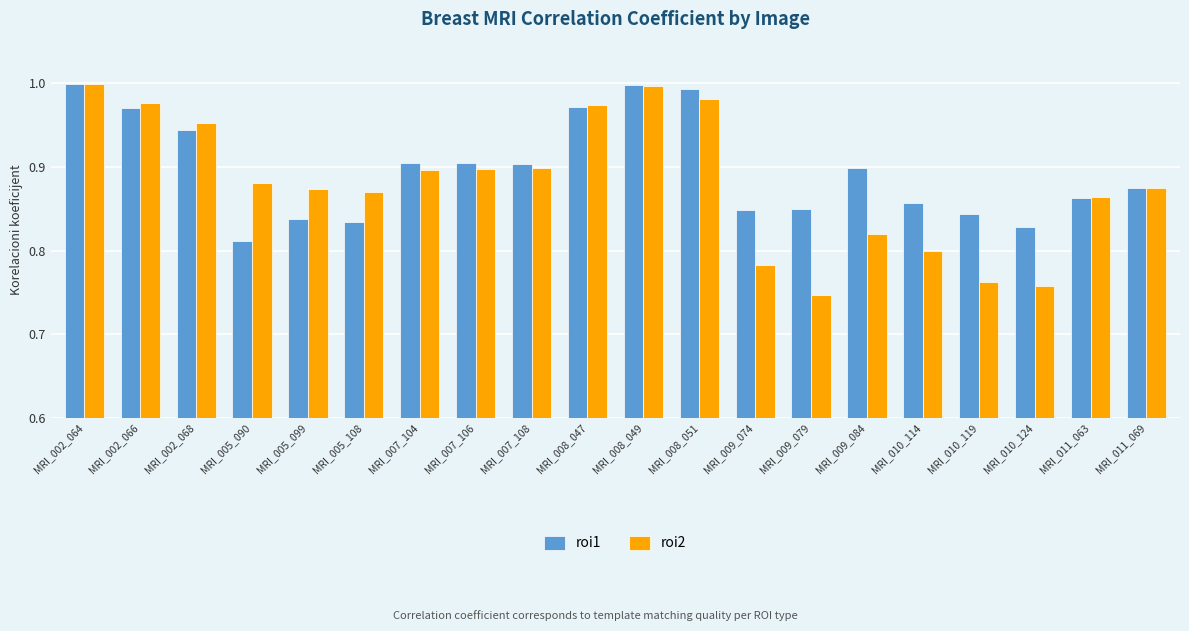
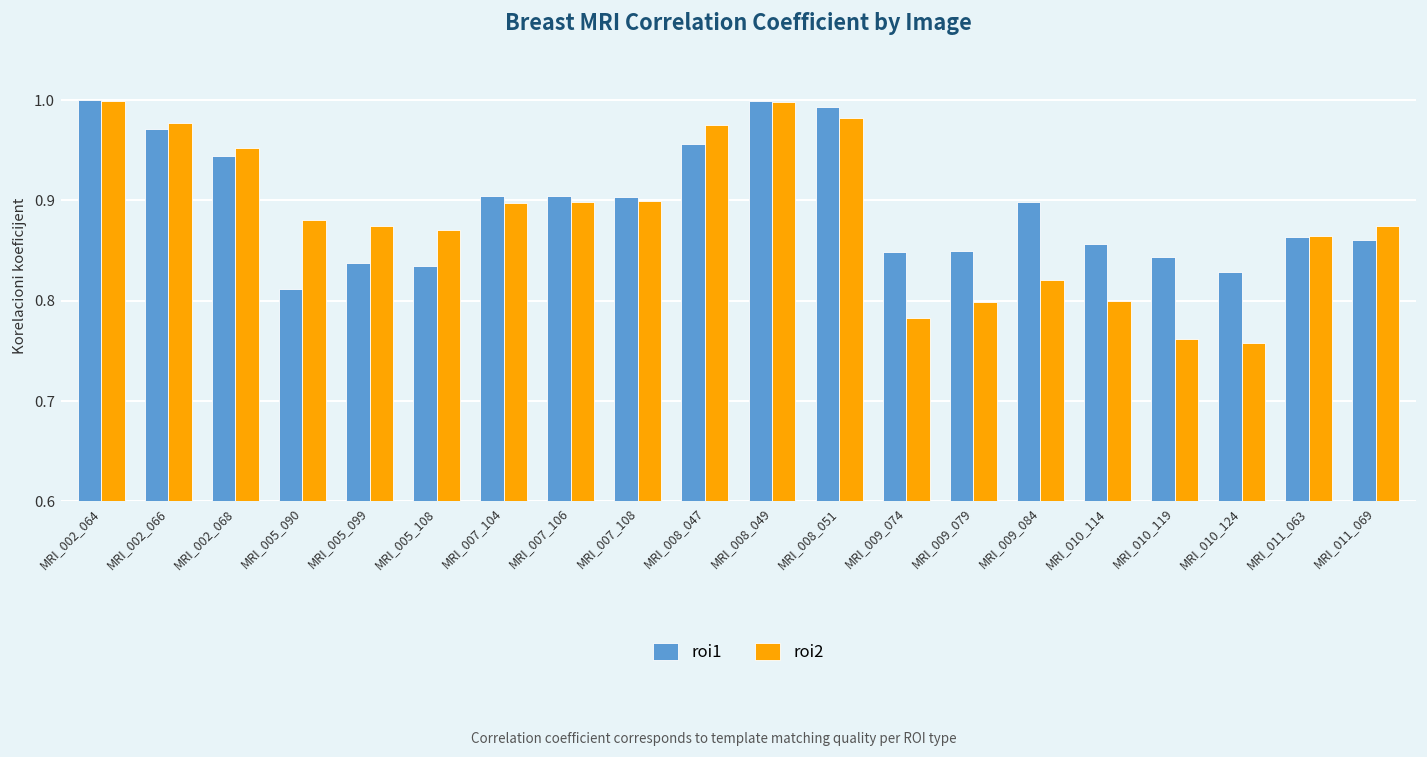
roi1, MRI_008_047: 0.97 -> 0.96
roi2, MRI_009_079: 0.75 -> 0.80
roi1, MRI_011_069: 0.88 -> 0.86
